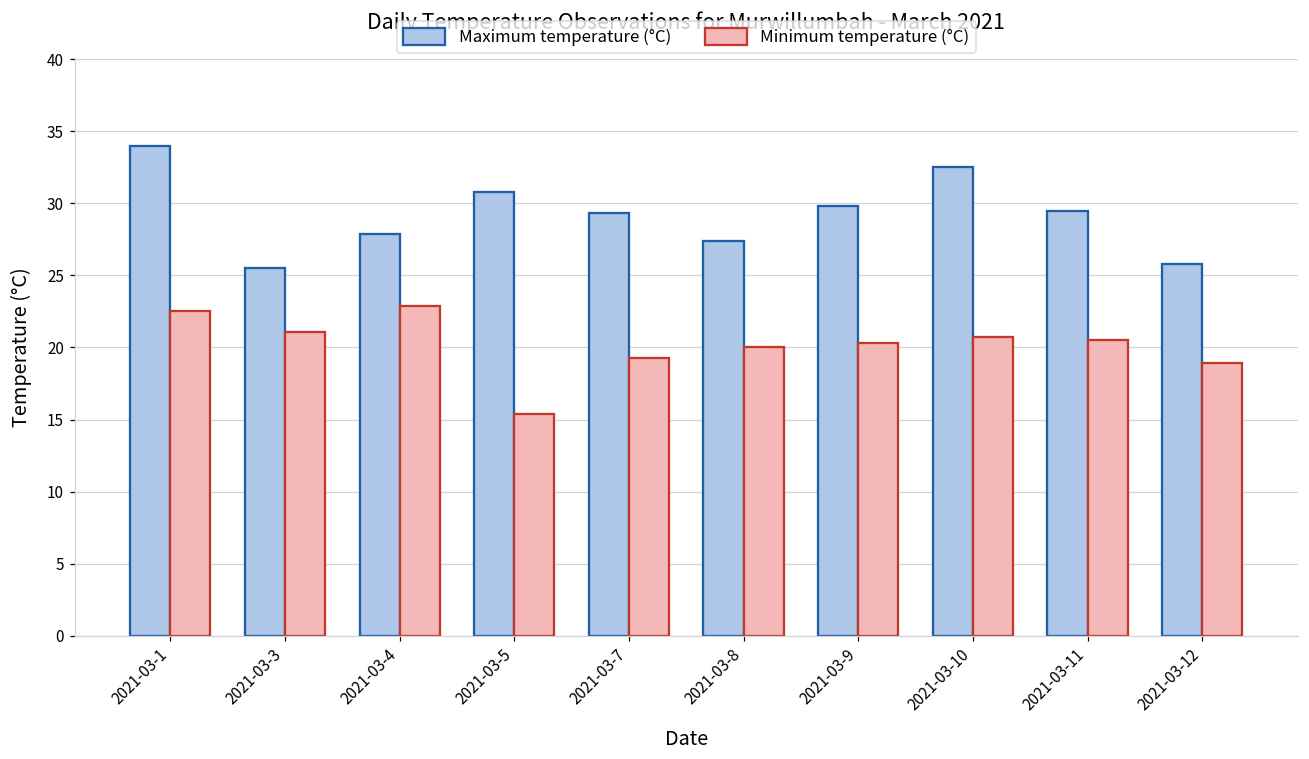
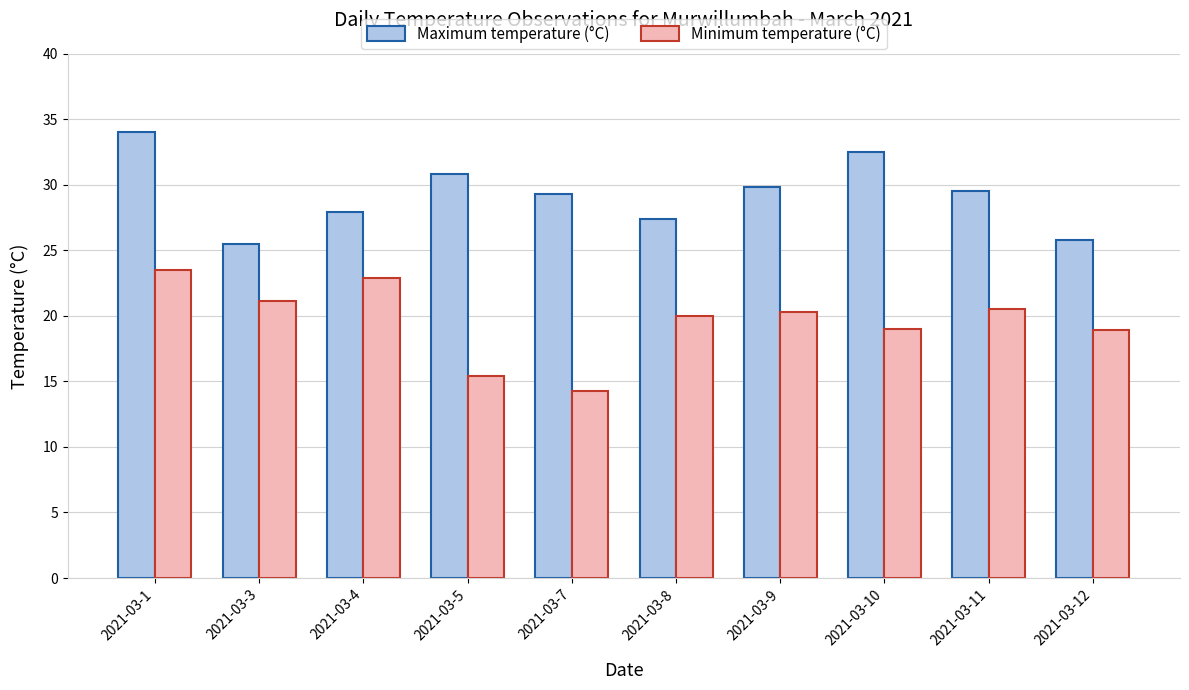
Minimum temperature (°C), 2021-03-1: 22.5 -> 23.5
Minimum temperature (°C), 2021-03-7: 19.3 -> 14.3
Minimum temperature (°C), 2021-03-10: 20.7 -> 19.0
